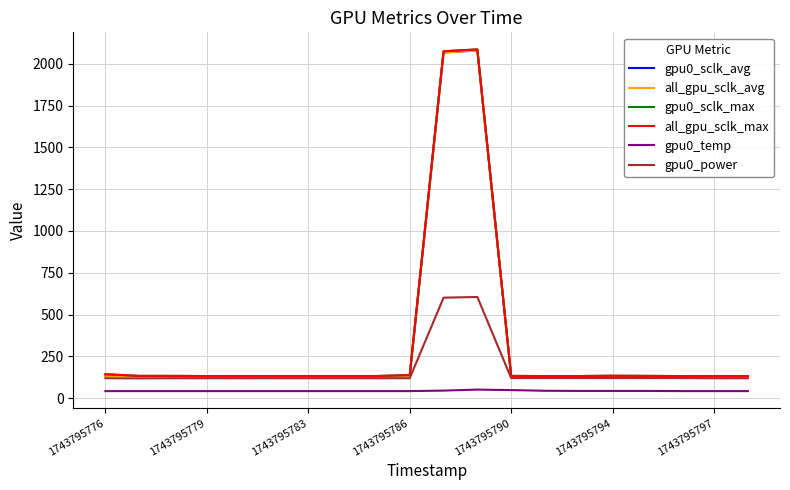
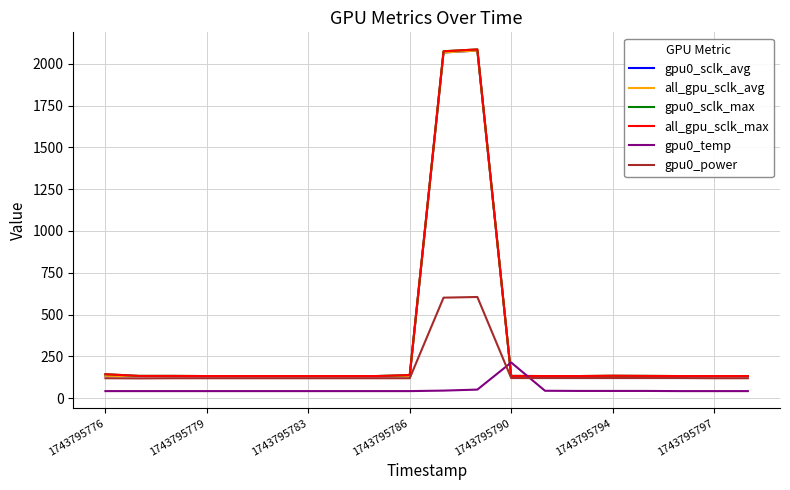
gpu0_temp, 1743795790: 50 -> 210
